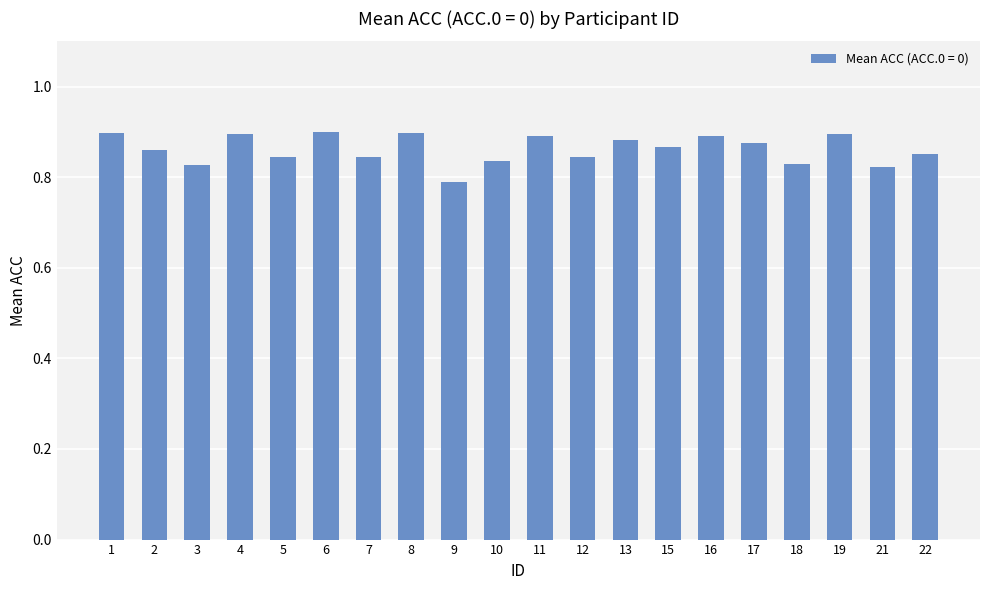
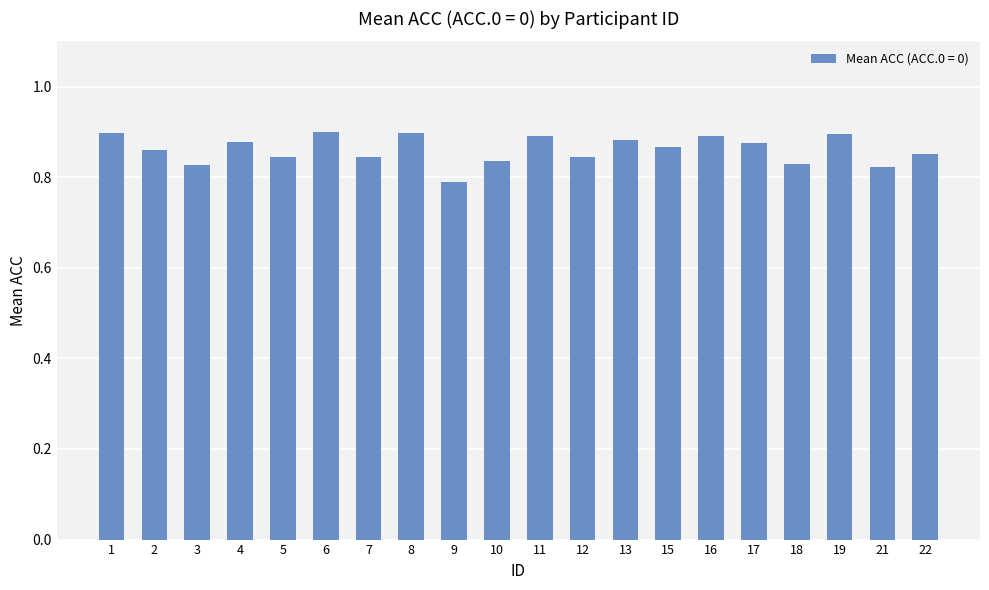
4: 0.90 -> 0.88
